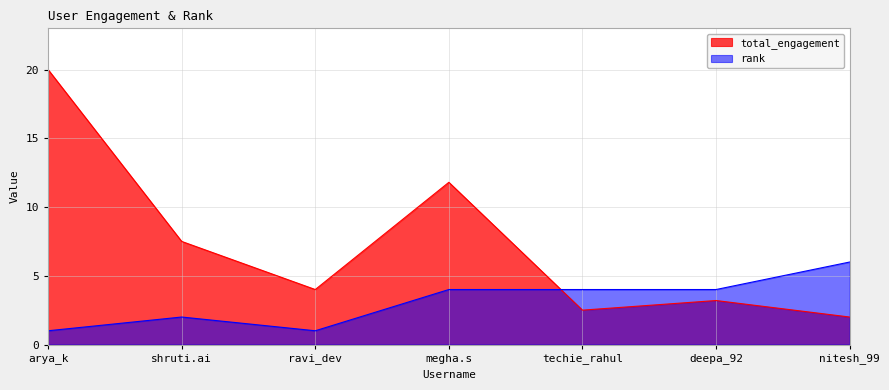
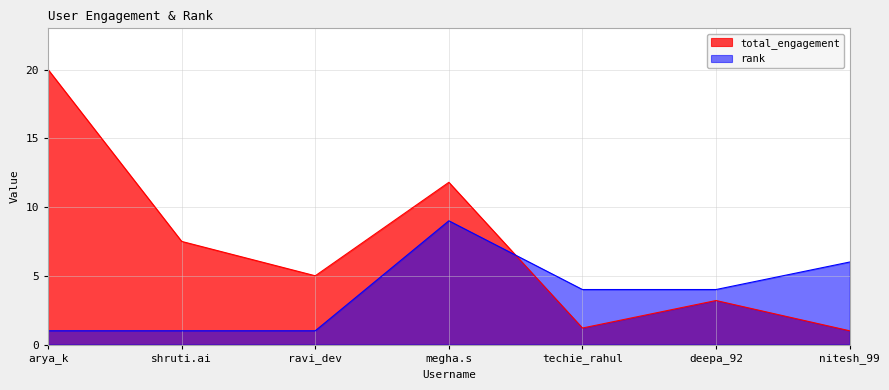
rank, shruti.ai: 2 -> 1
total_engagement, ravi_dev: 4 -> 5
rank, megha.s: 4 -> 9
total_engagement, techie_rahul: 2.5 -> 1.2
total_engagement, nitesh_99: 2 -> 1
